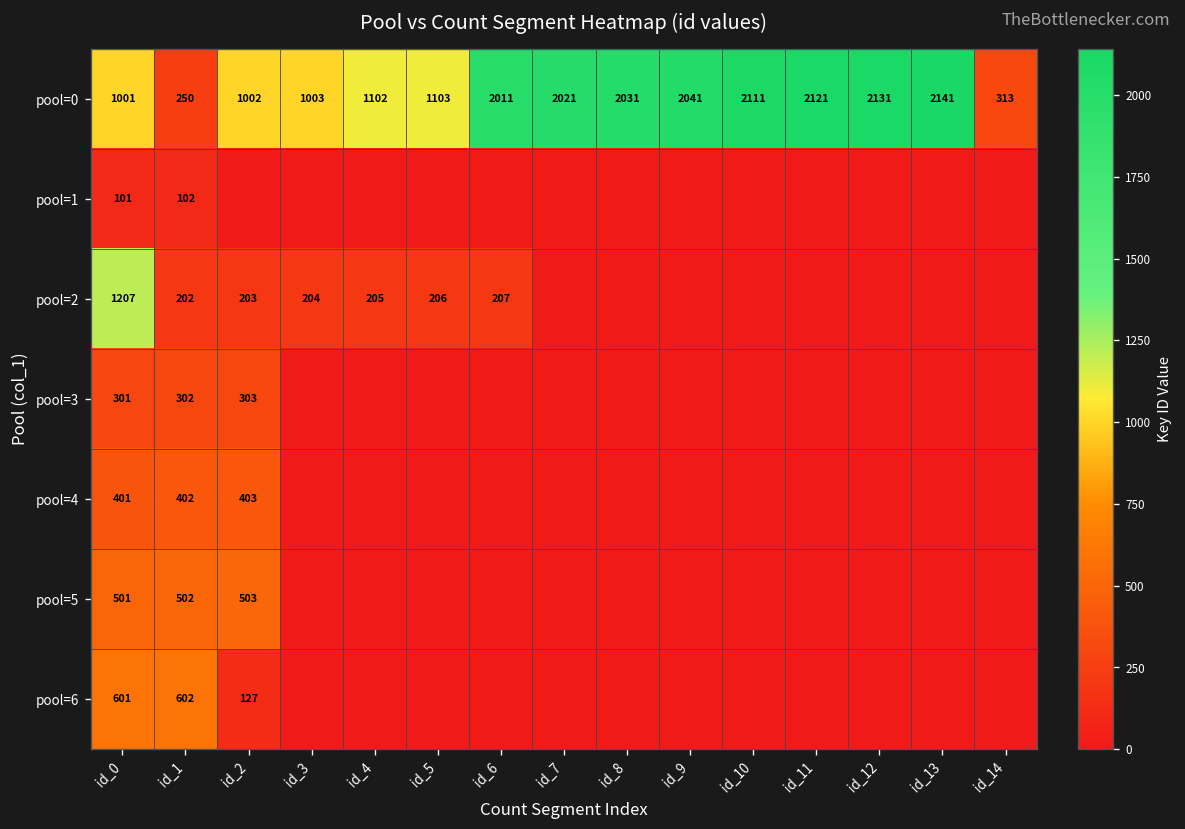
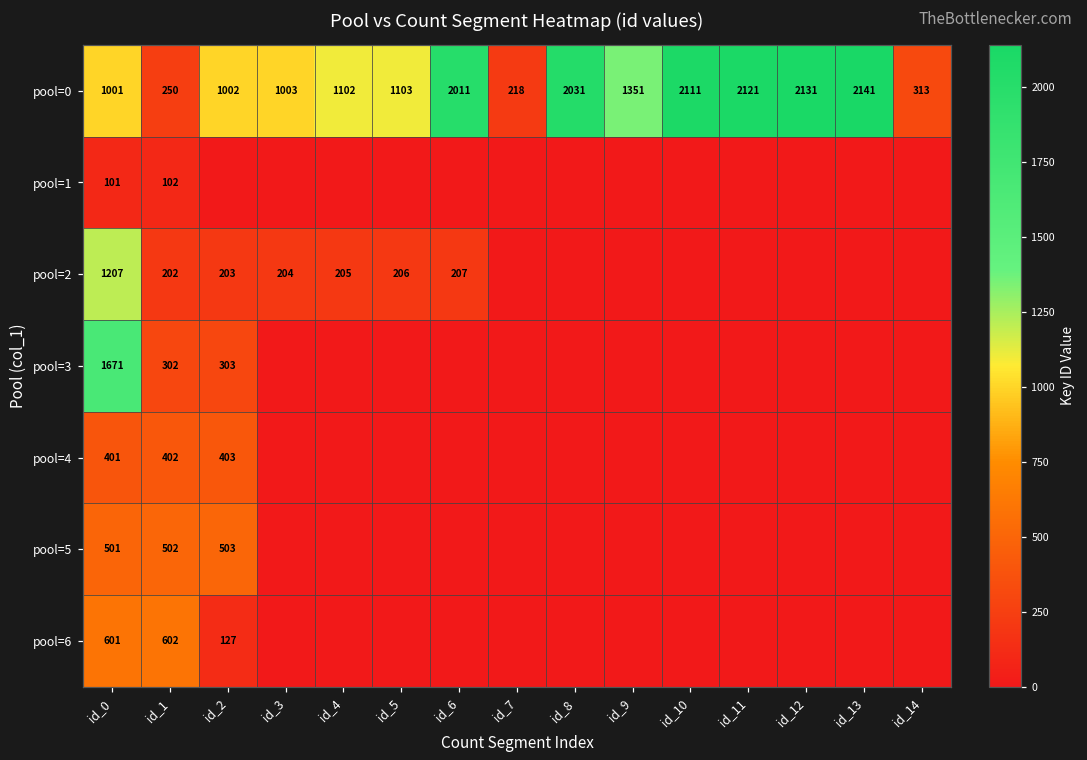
pool=0, id_7: 2021 -> 218
pool=0, id_9: 2041 -> 1351
pool=3, id_0: 301 -> 1671
